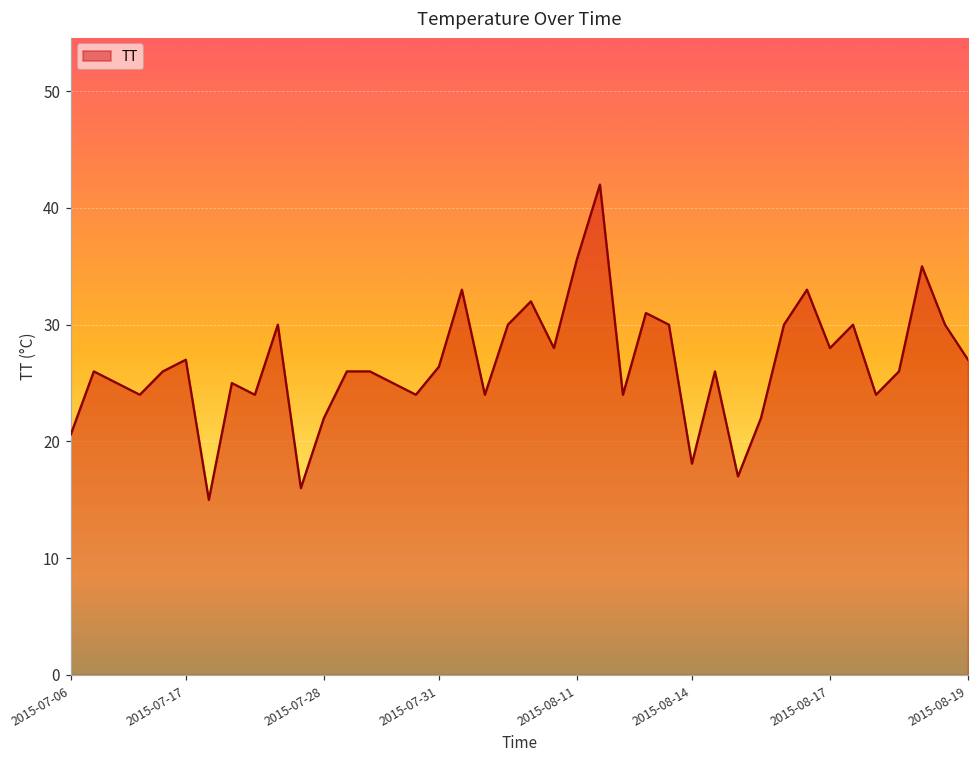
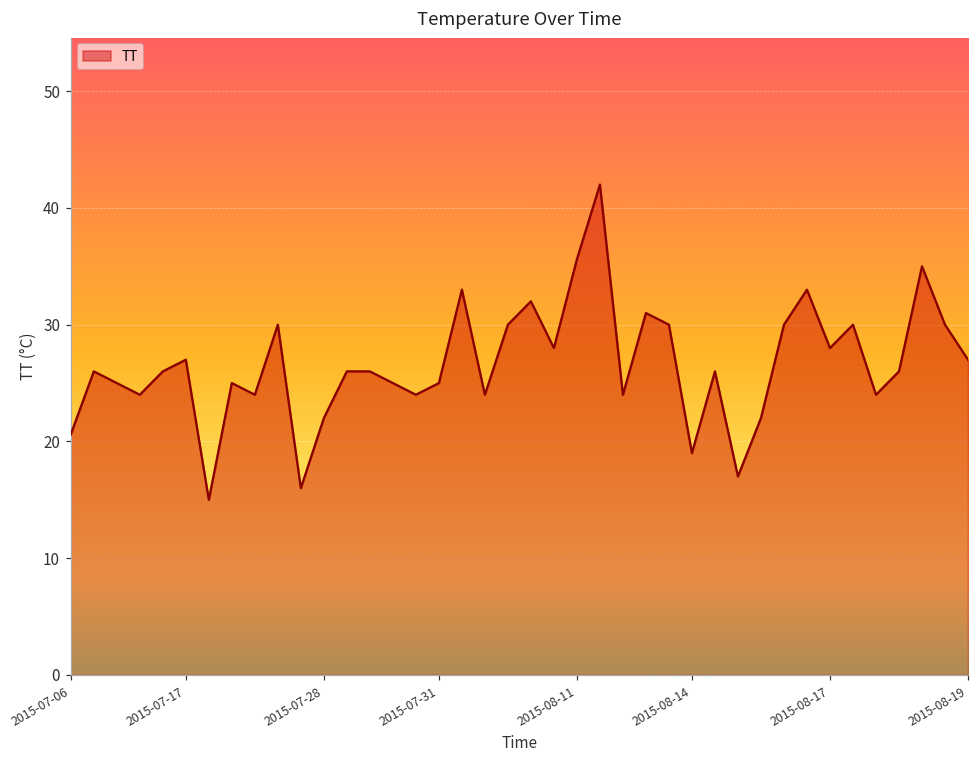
2015-07-31: 26.4 -> 25.0
2015-08-14: 18.1 -> 19.0
